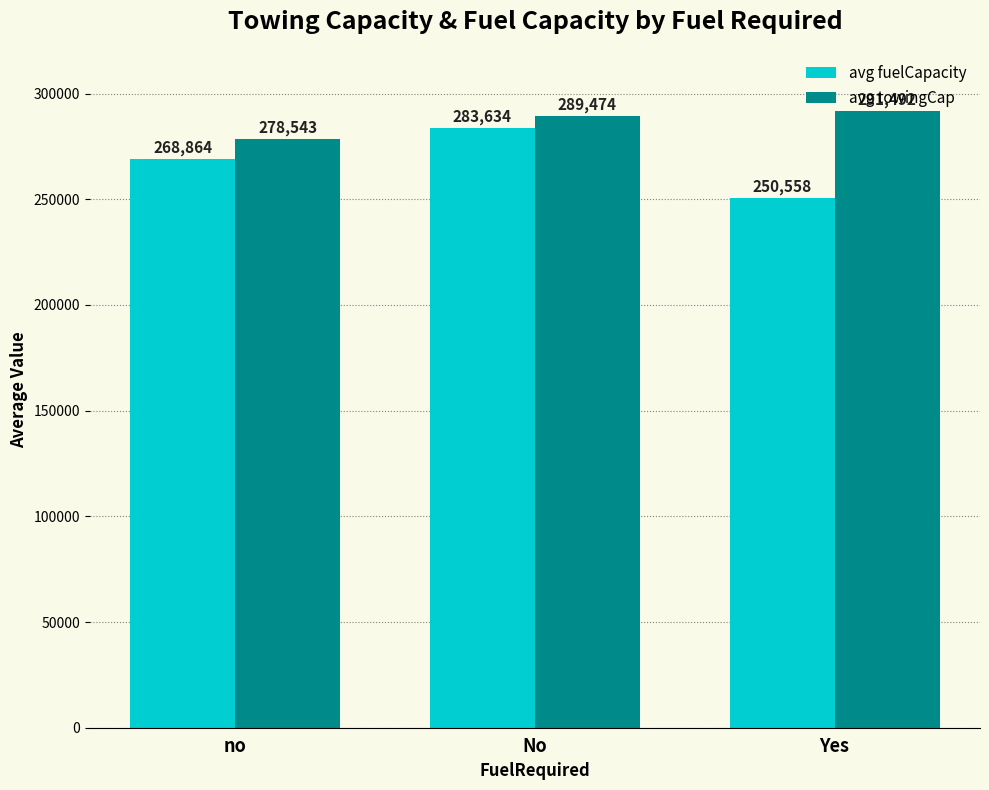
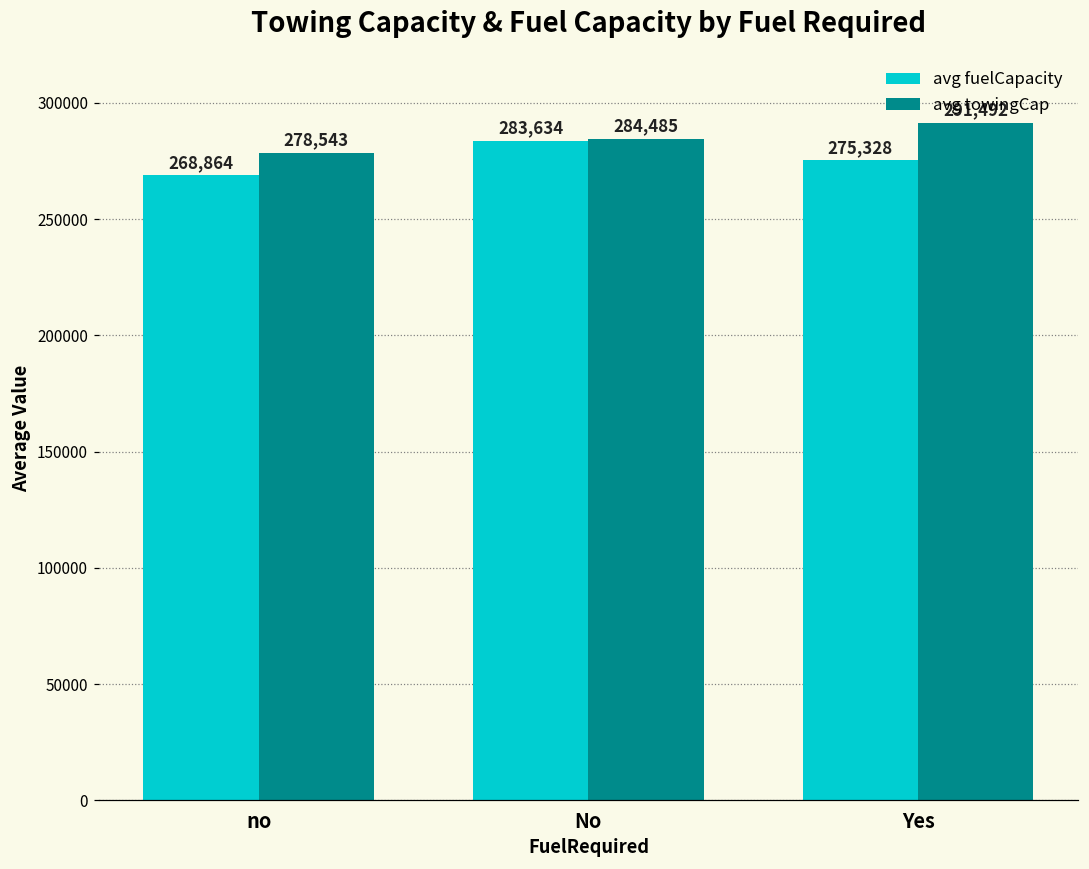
avg towingCap, No: 289,474 -> 284,485
avg fuelCapacity, Yes: 250,558 -> 275,328
